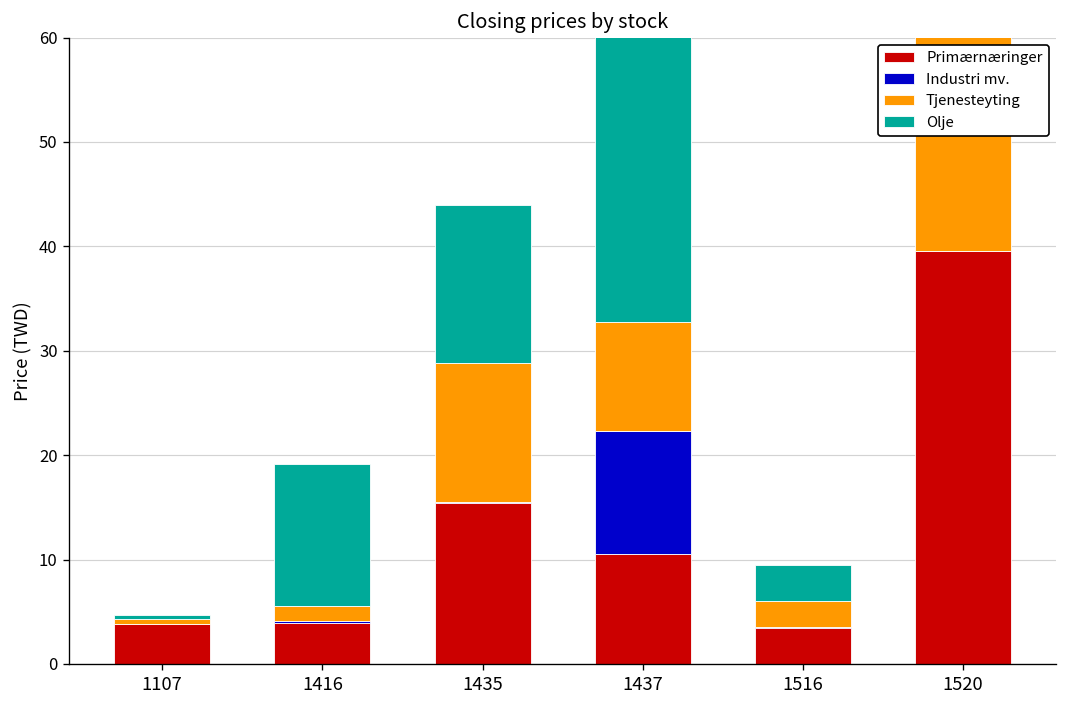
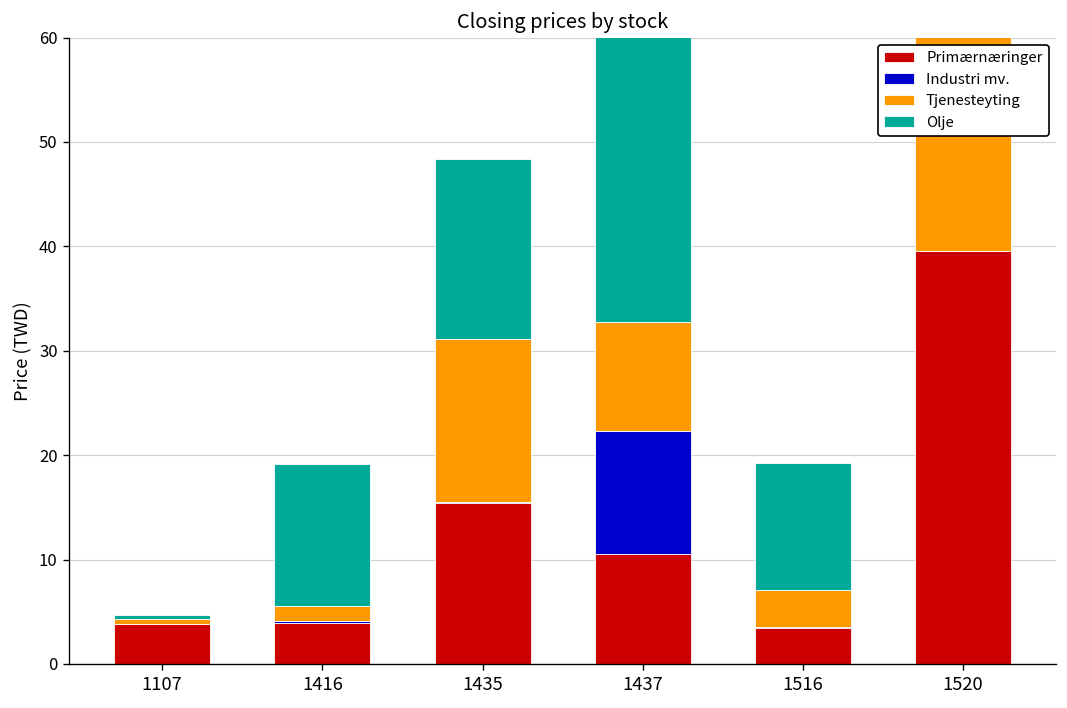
Tjenesteyting, 1435: 13 -> 16
Olje, 1435: 15 -> 17
Tjenesteyting, 1516: 2 -> 4
Olje, 1516: 3 -> 12
